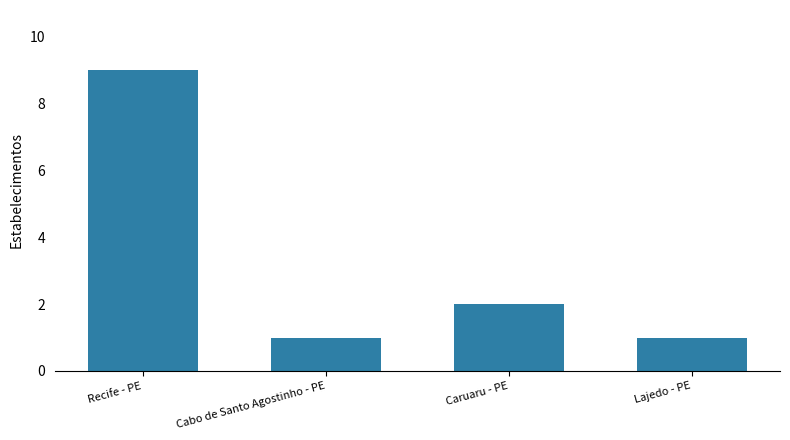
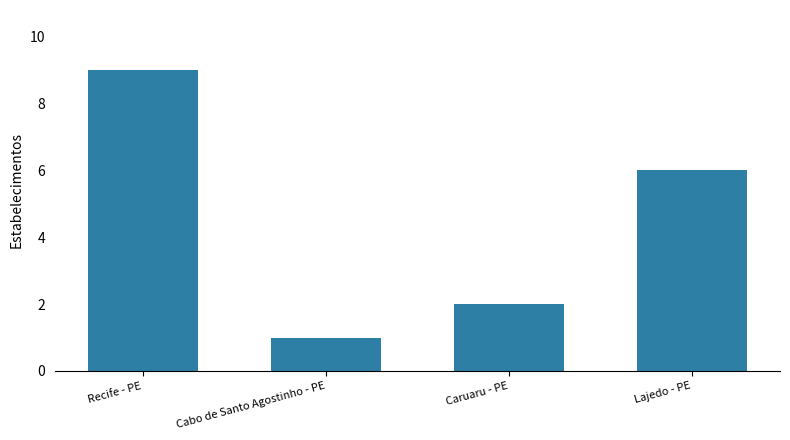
Lajedo - PE: 1 -> 6
